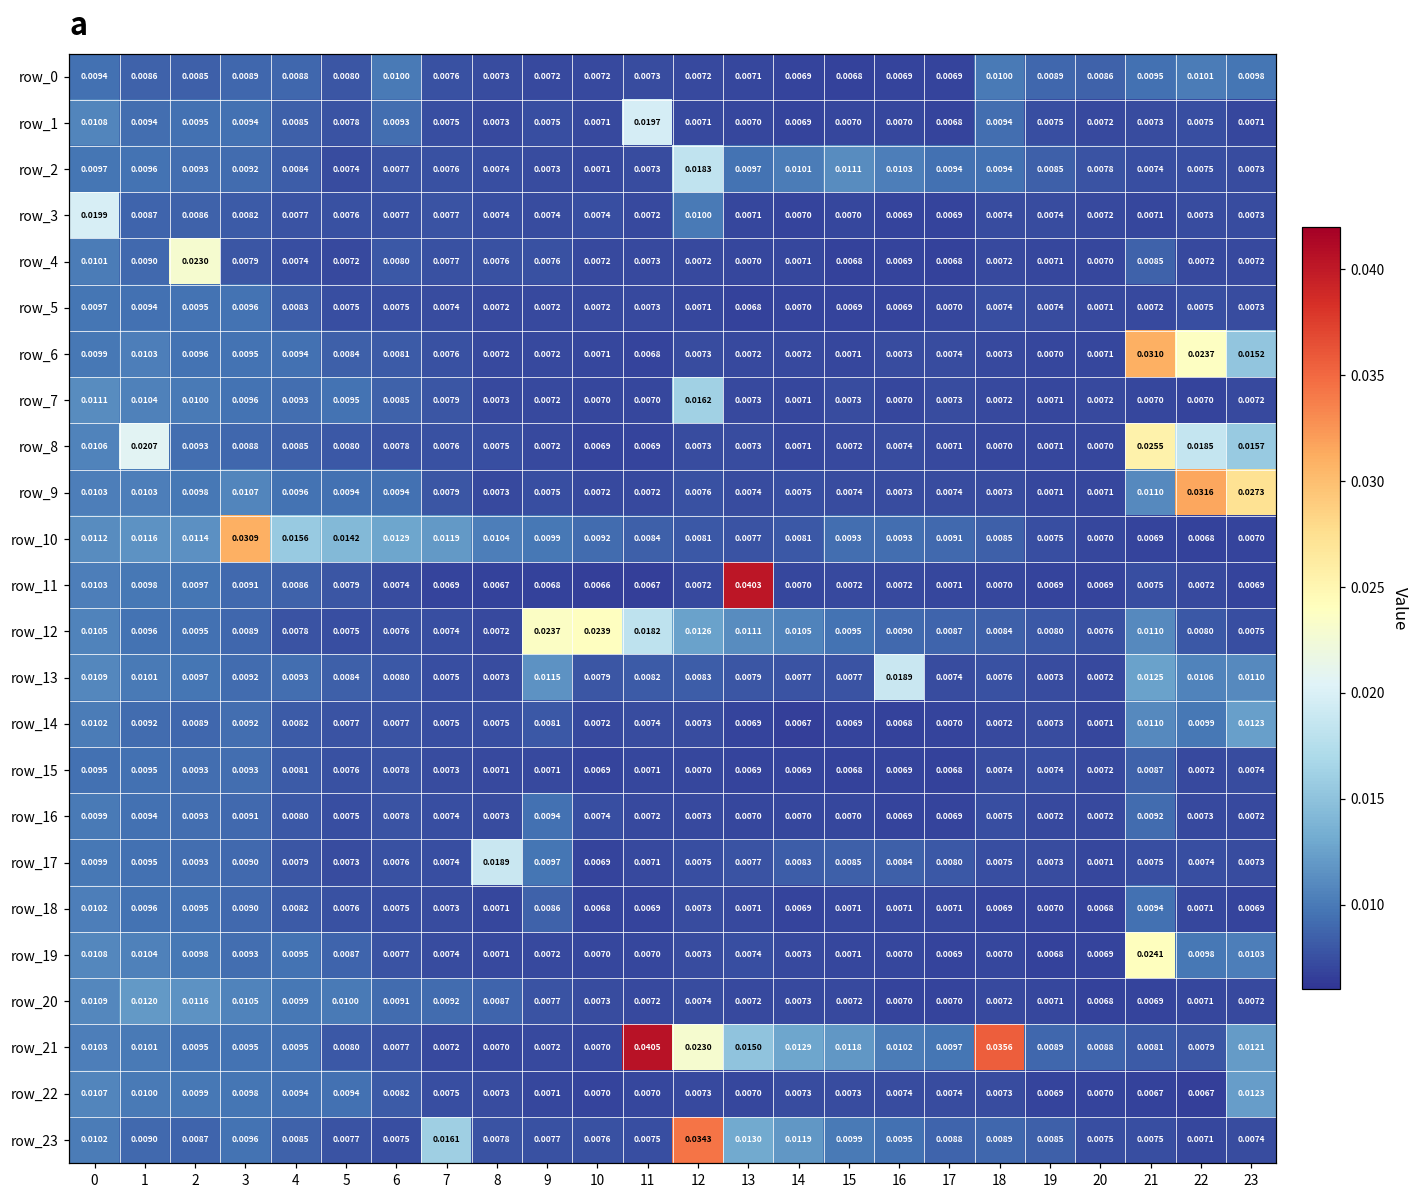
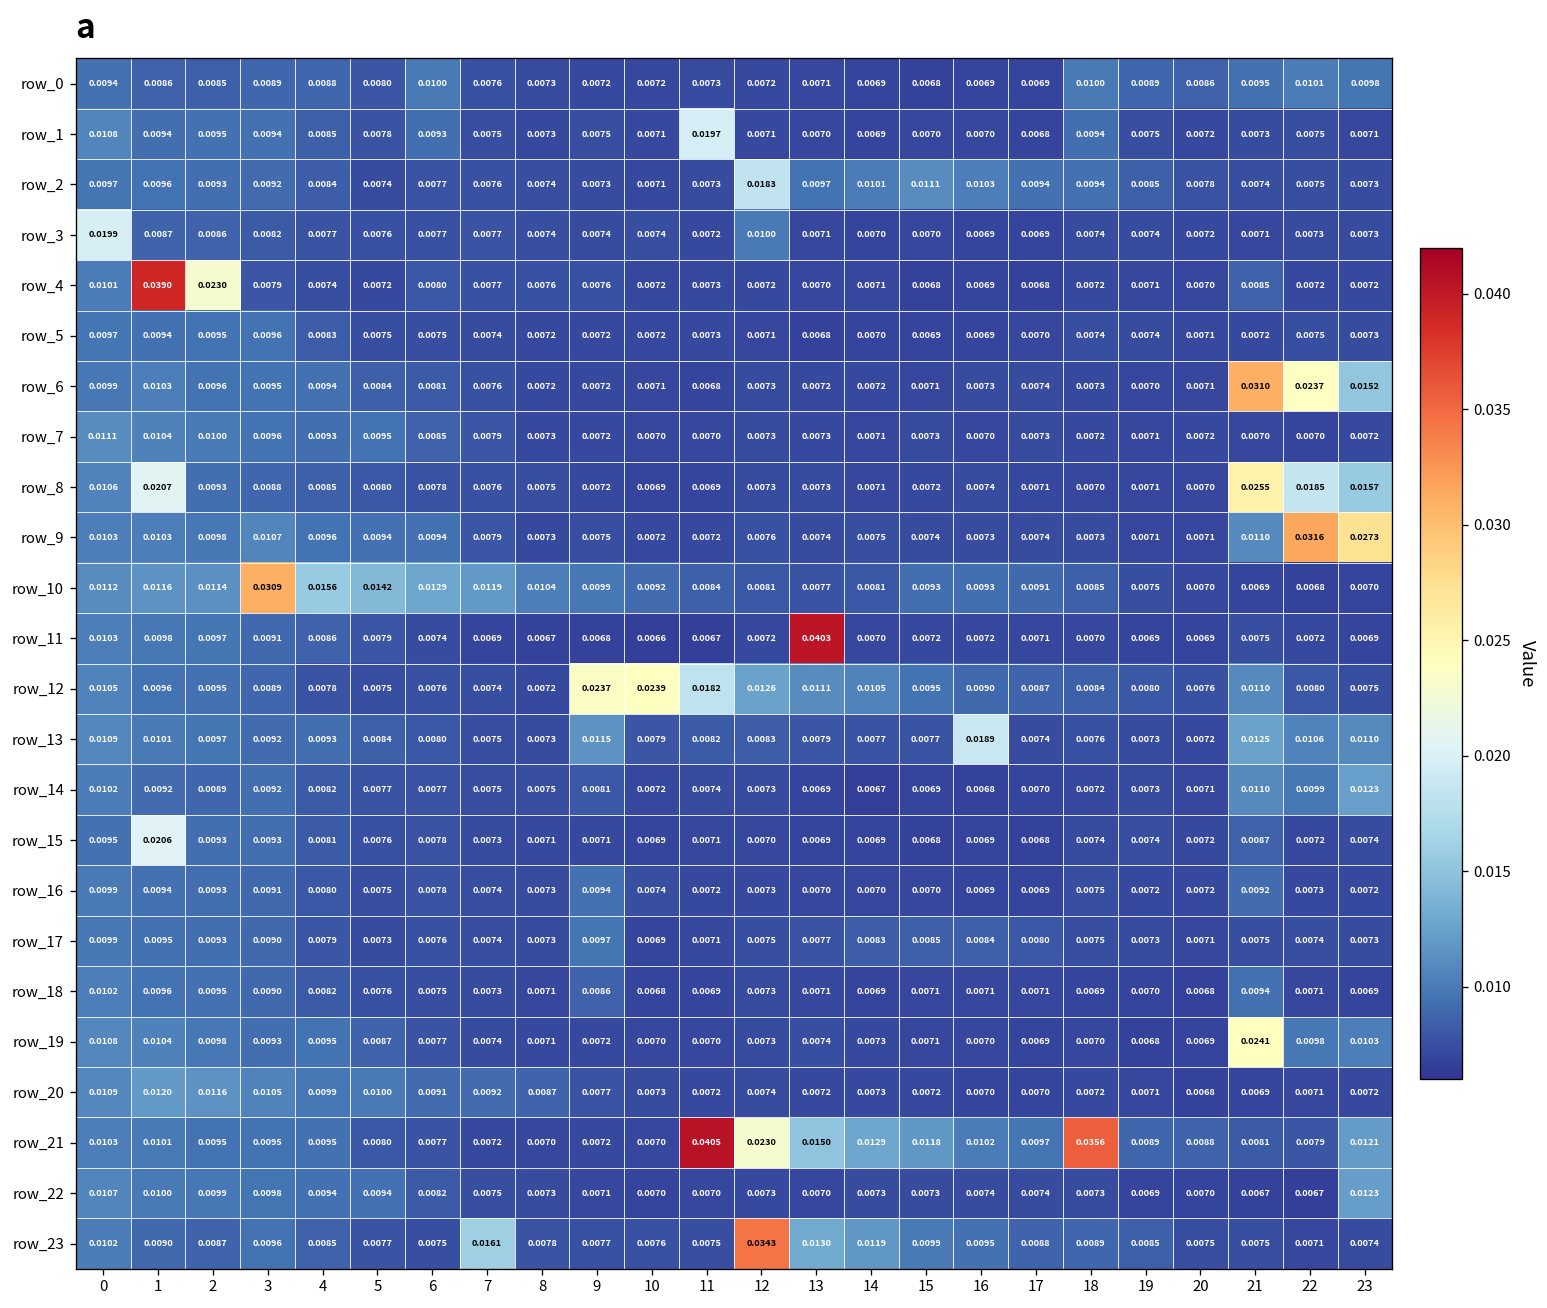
row_4, 1: 0.0090 -> 0.0390
row_7, 12: 0.0162 -> 0.0073
row_15, 1: 0.0095 -> 0.0206
row_17, 8: 0.0189 -> 0.0073
